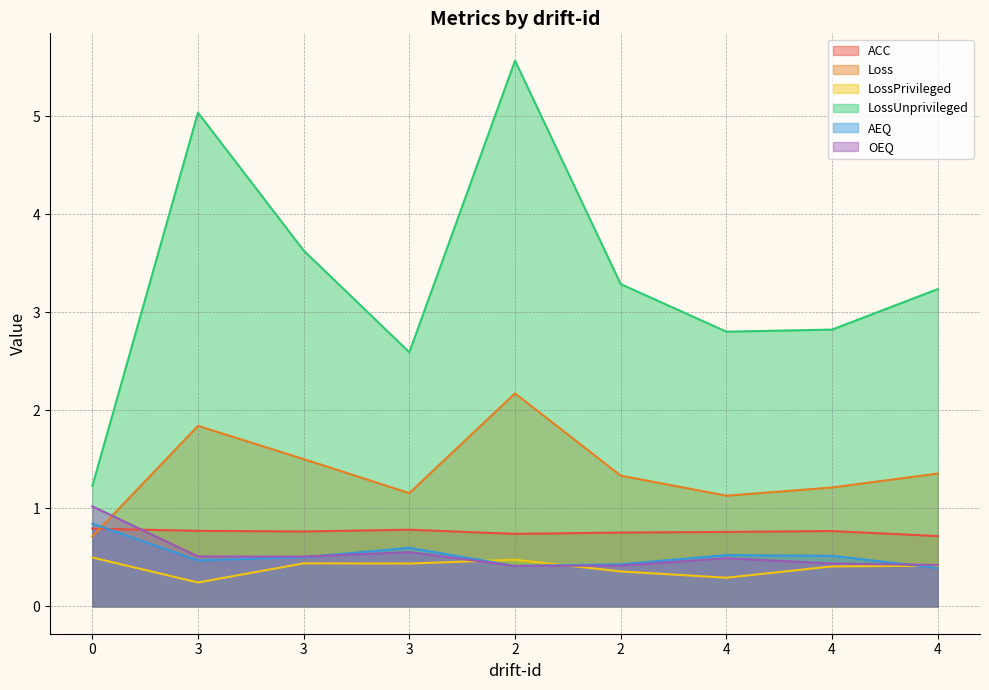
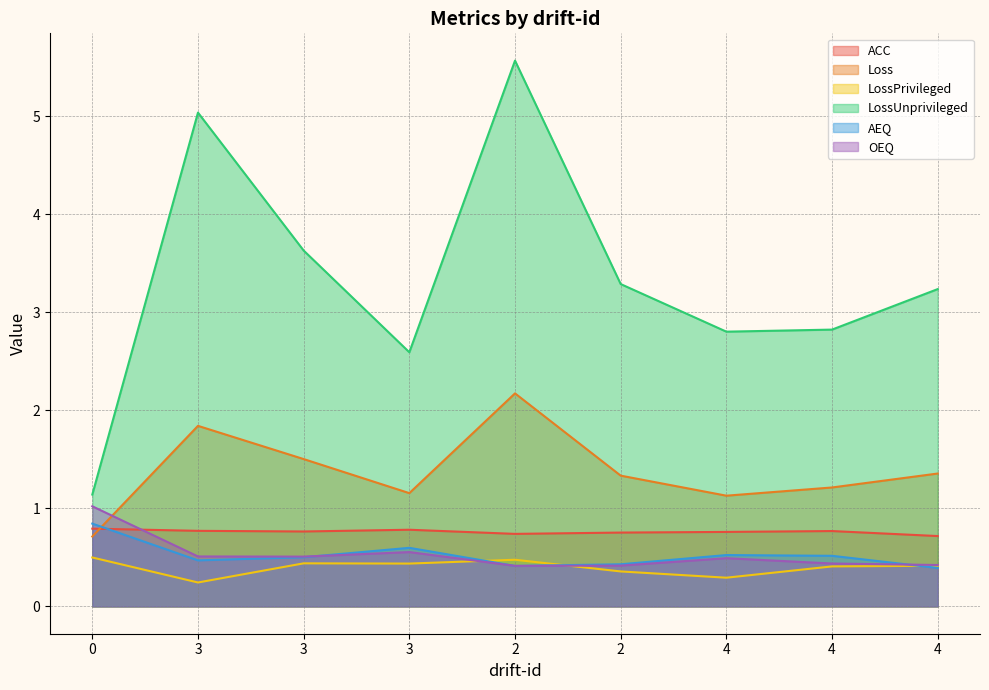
LossUnprivileged, 0: 1.2 -> 1.1
